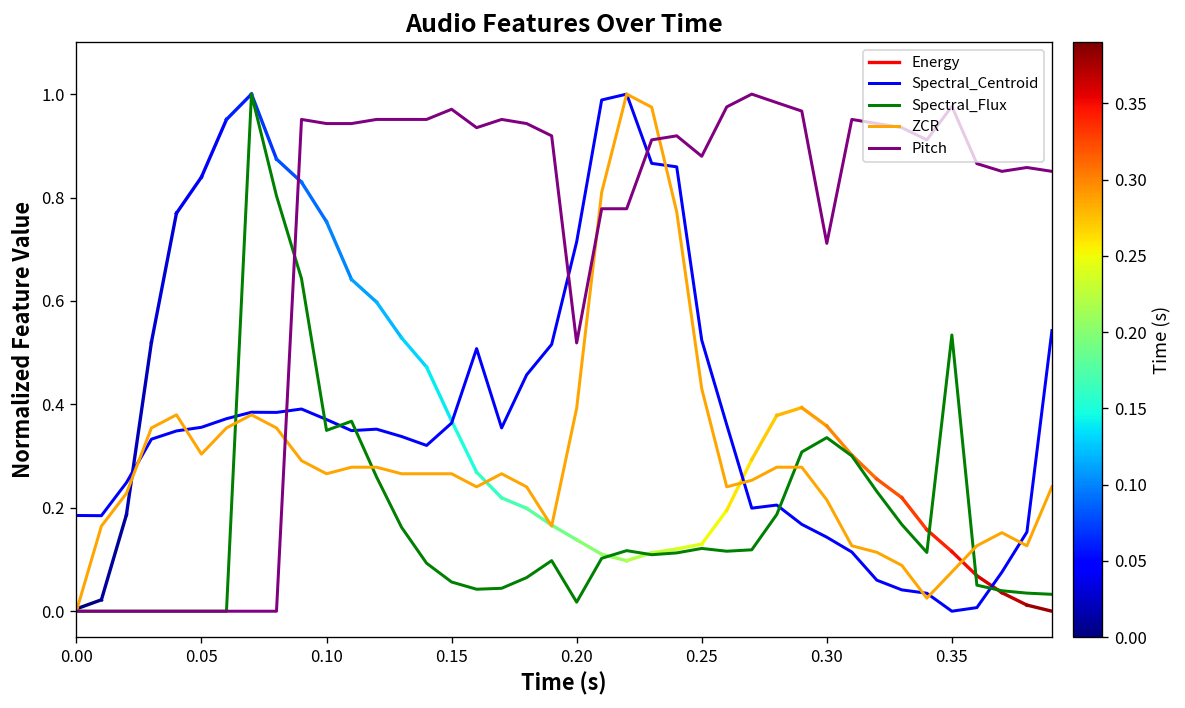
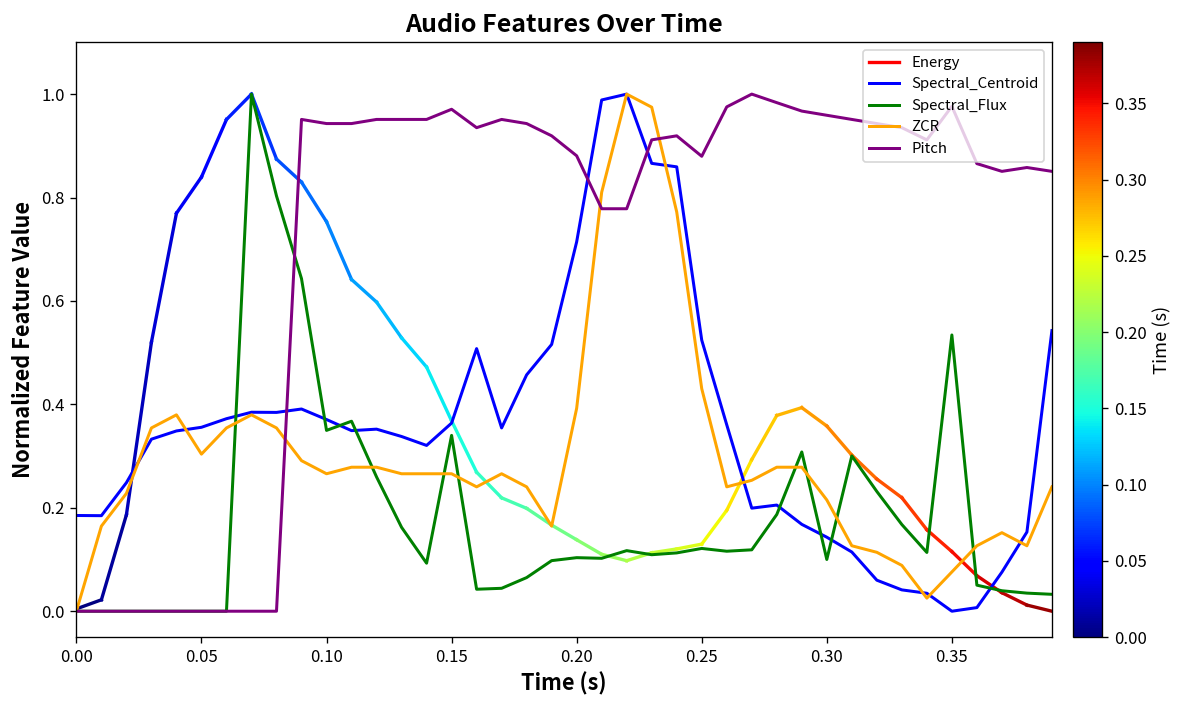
Spectral_Flux, 0.15: 0.06 -> 0.34
Spectral_Flux, 0.20: 0.02 -> 0.10
Pitch, 0.20: 0.52 -> 0.88
Spectral_Flux, 0.30: 0.34 -> 0.10
Pitch, 0.30: 0.71 -> 0.96
